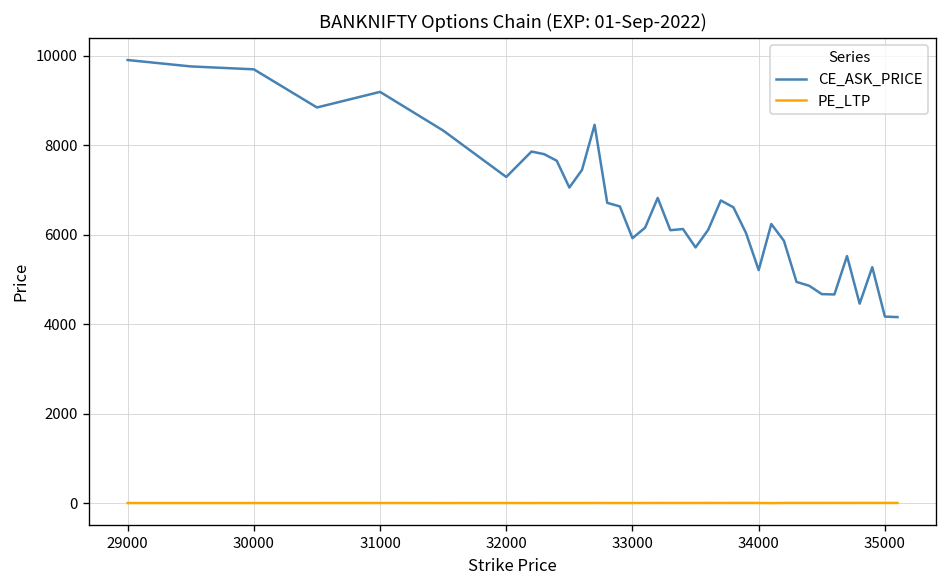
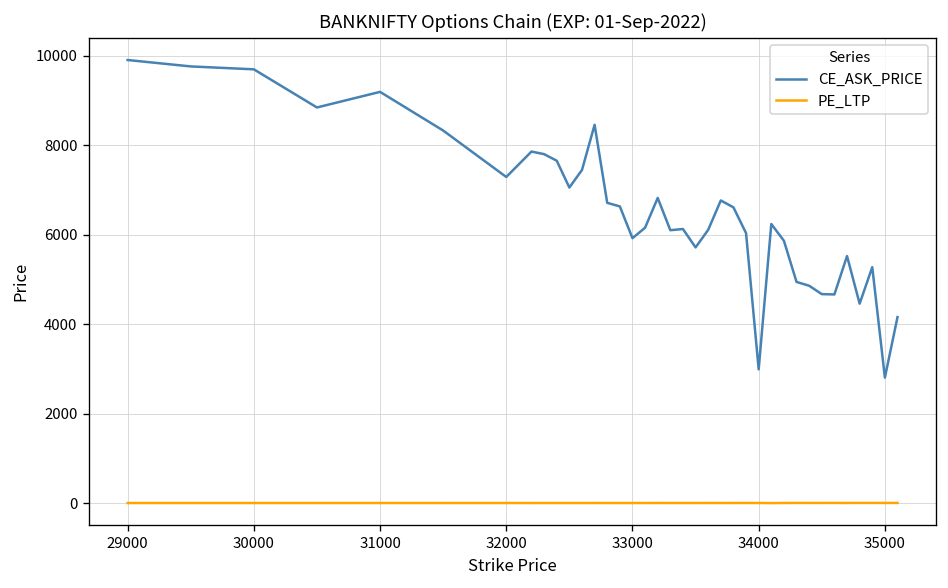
CE_ASK_PRICE, 34000: 5200 -> 3000
CE_ASK_PRICE, 35000: 4200 -> 2800
